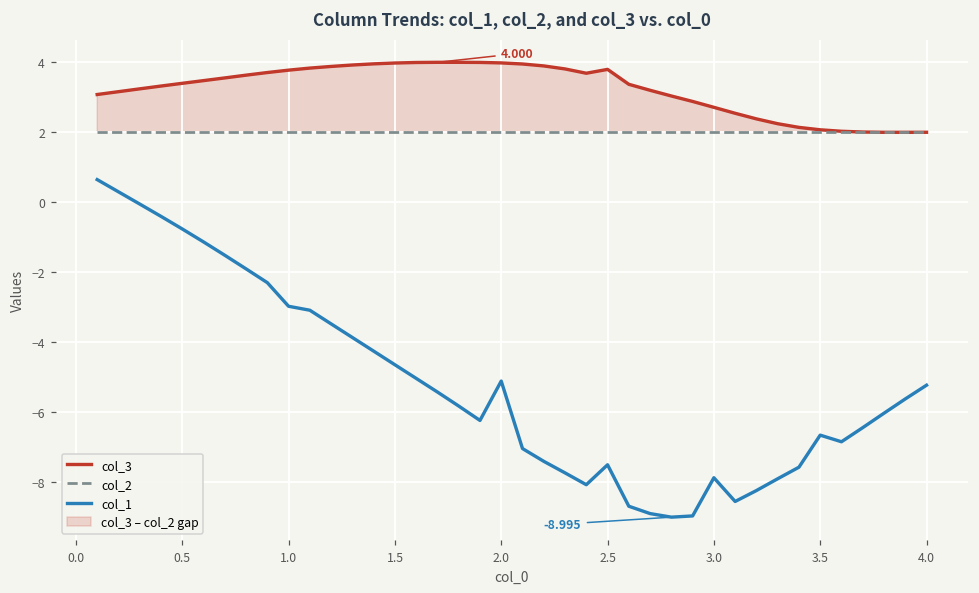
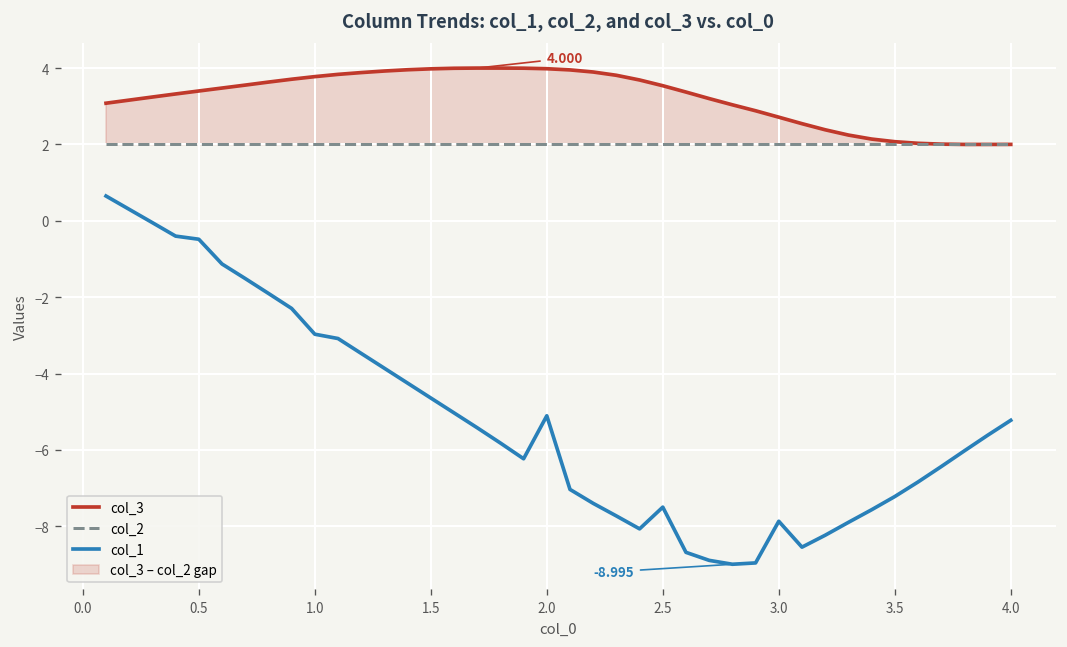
col_1, 0.5: -0.8 -> -0.5
col_3, 2.5: 3.8 -> 3.5
col_1, 3.5: -6.7 -> -7.2
